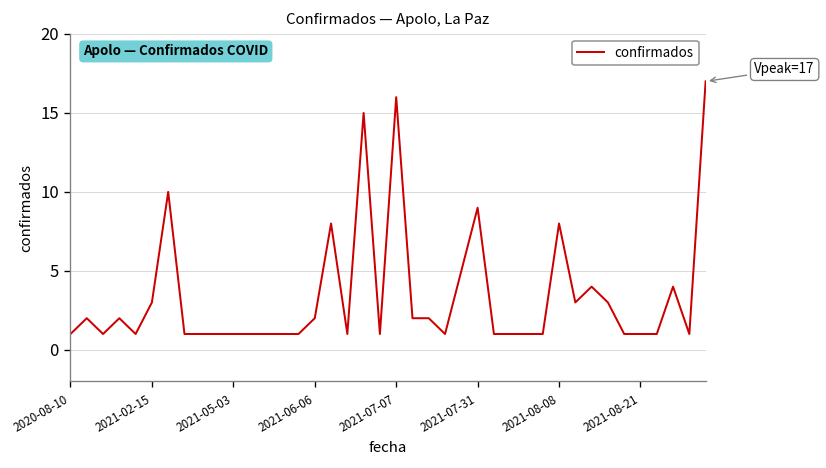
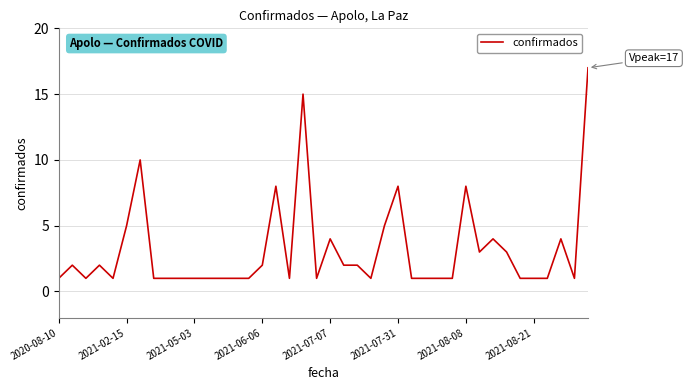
2021-02-15: 3 -> 5
2021-07-07: 16 -> 4
2021-07-31: 9 -> 8
